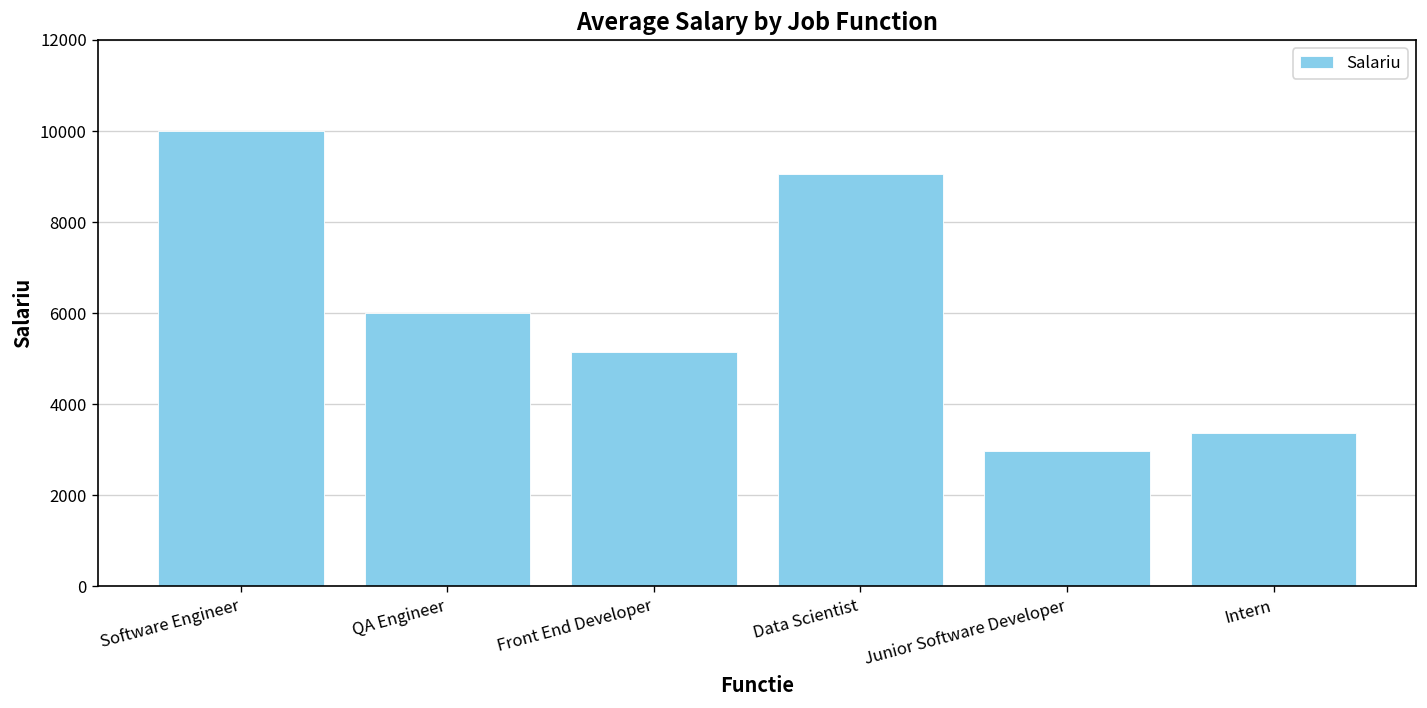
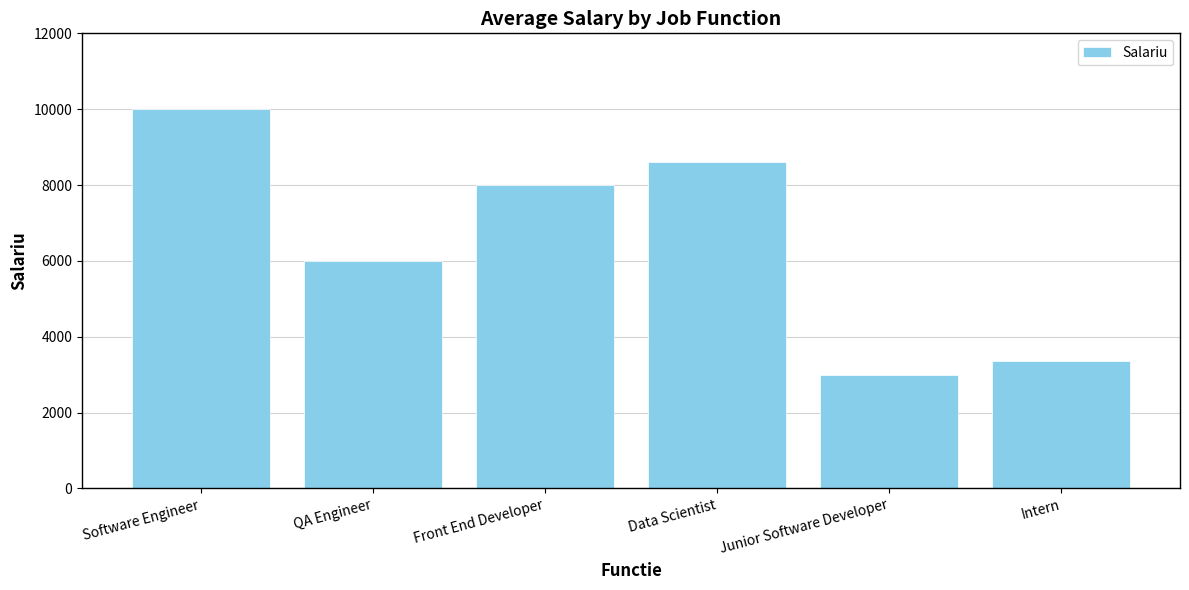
Front End Developer: 5200 -> 8000
Data Scientist: 9100 -> 8600
